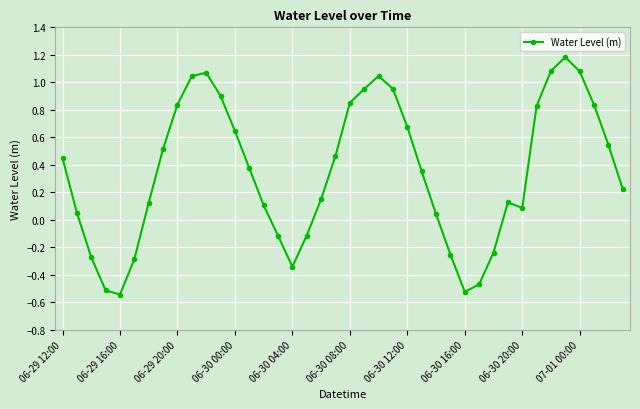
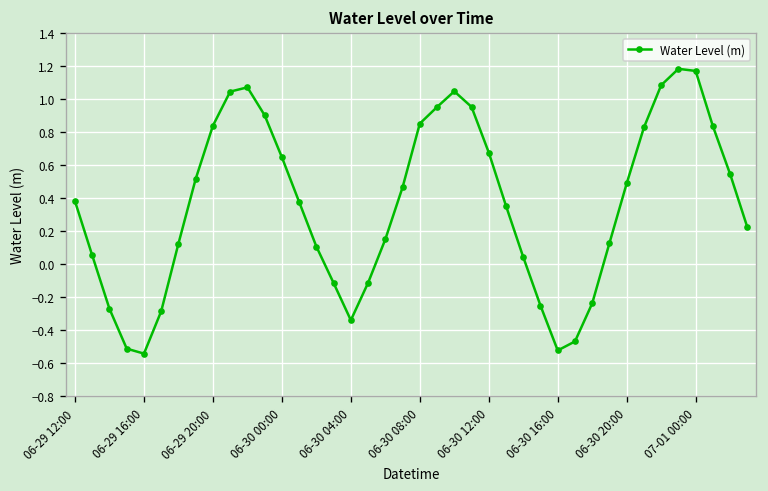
06-29 12:00: 0.45 -> 0.38
06-30 20:00: 0.09 -> 0.49
07-01 00:00: 1.08 -> 1.17
